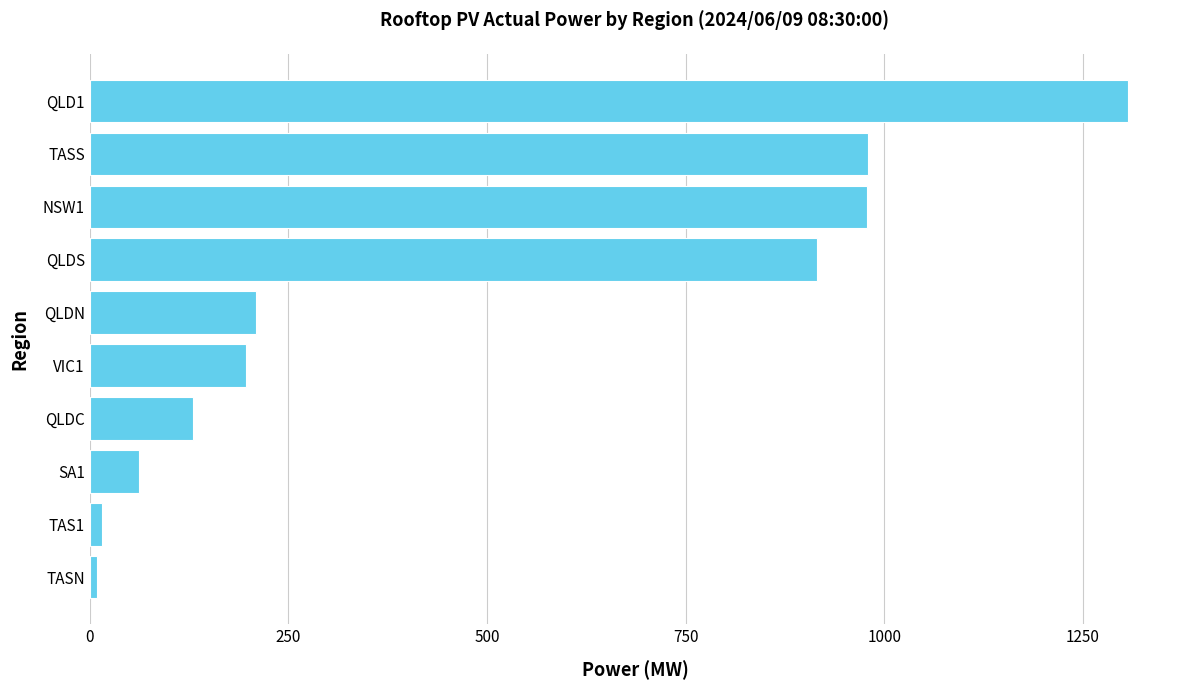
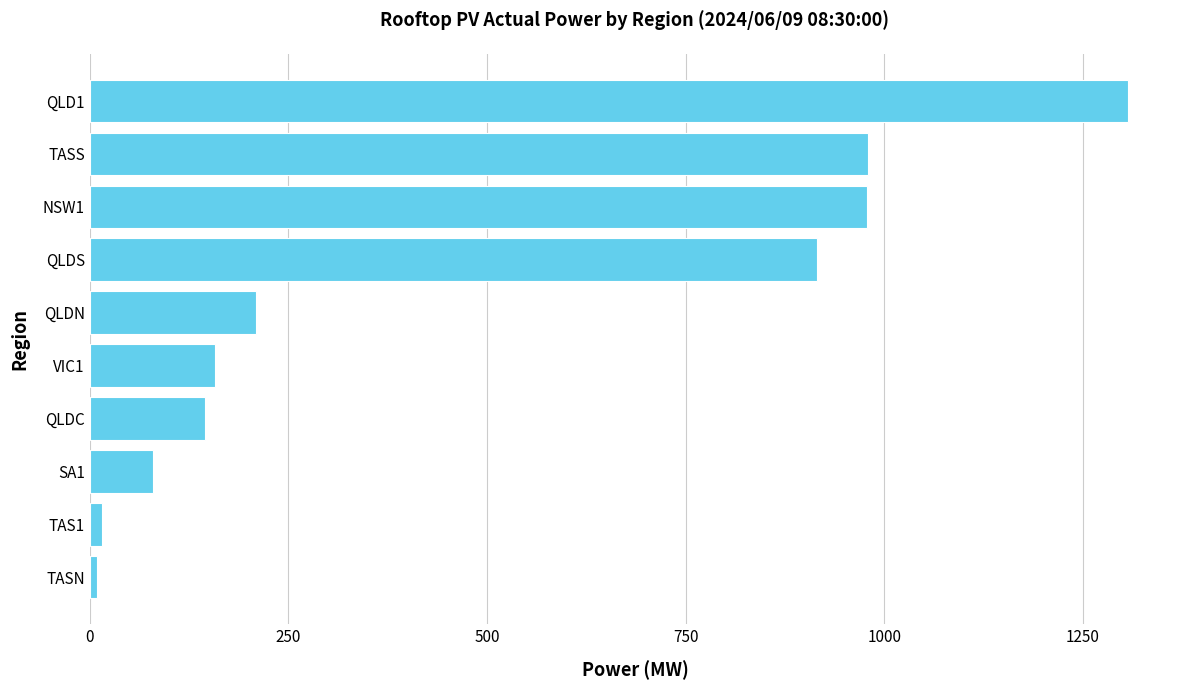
VIC1: 200 -> 160
QLDC: 130 -> 150
SA1: 60 -> 80
